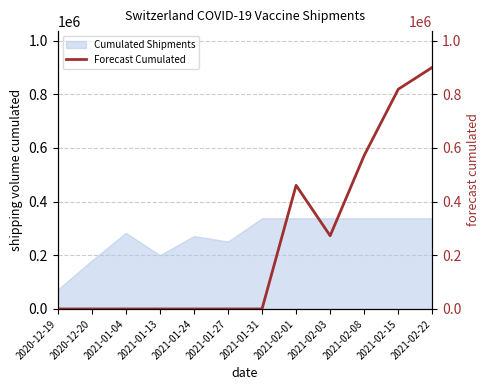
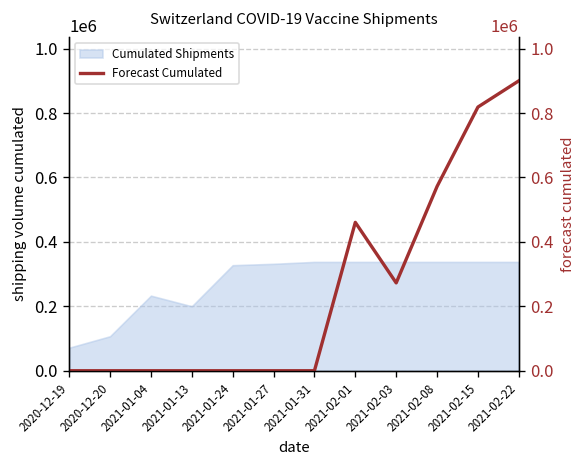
Cumulated Shipments, 2020-12-20: 180000 -> 110000
Cumulated Shipments, 2021-01-04: 280000 -> 230000
Cumulated Shipments, 2021-01-24: 270000 -> 330000
Cumulated Shipments, 2021-01-27: 250000 -> 330000
